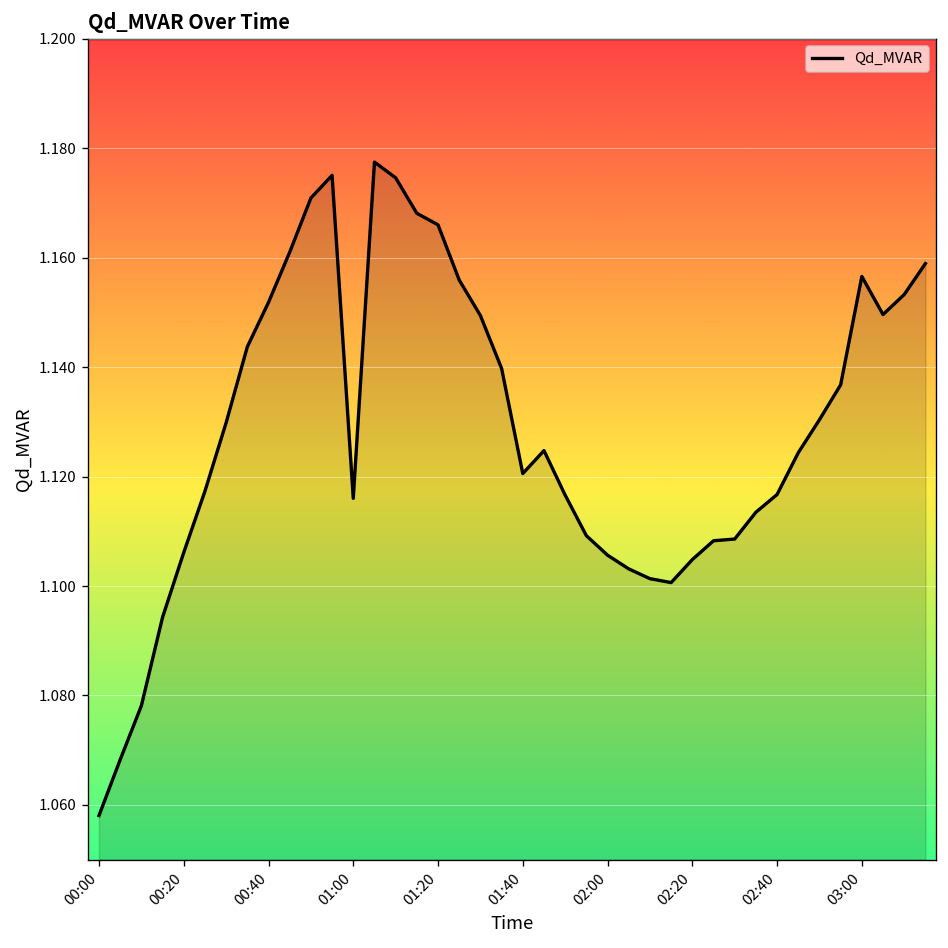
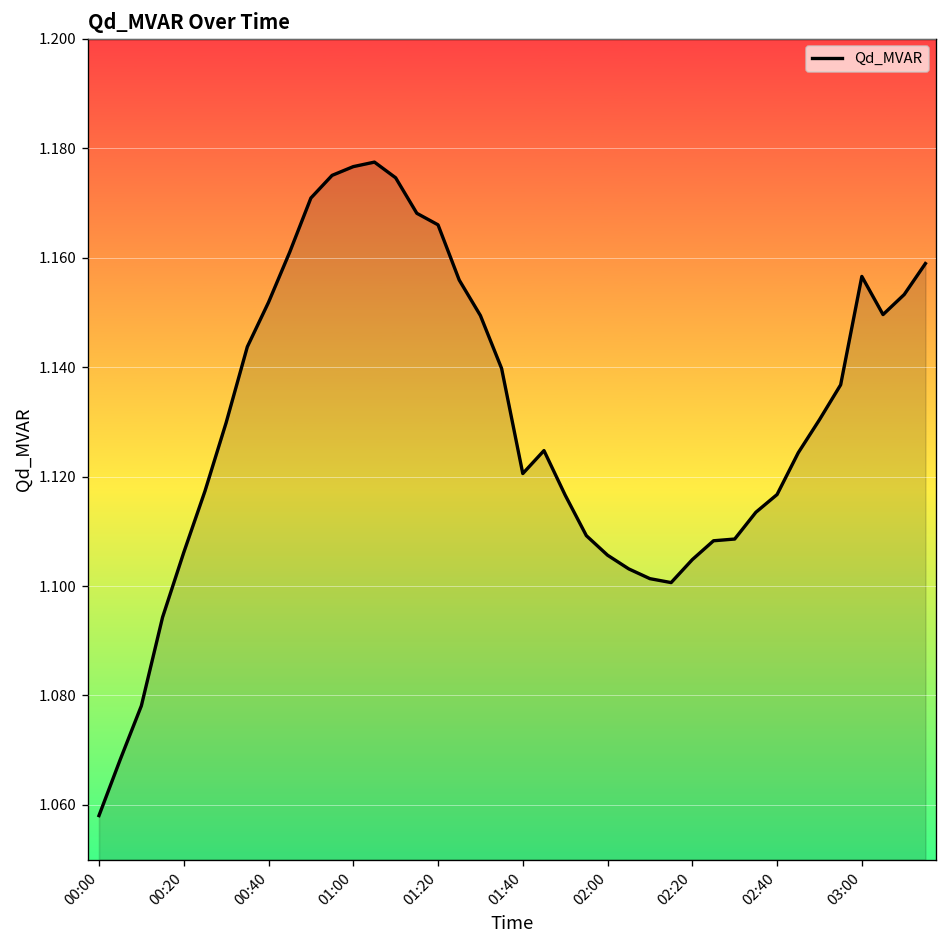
01:00: 1.116 -> 1.177
